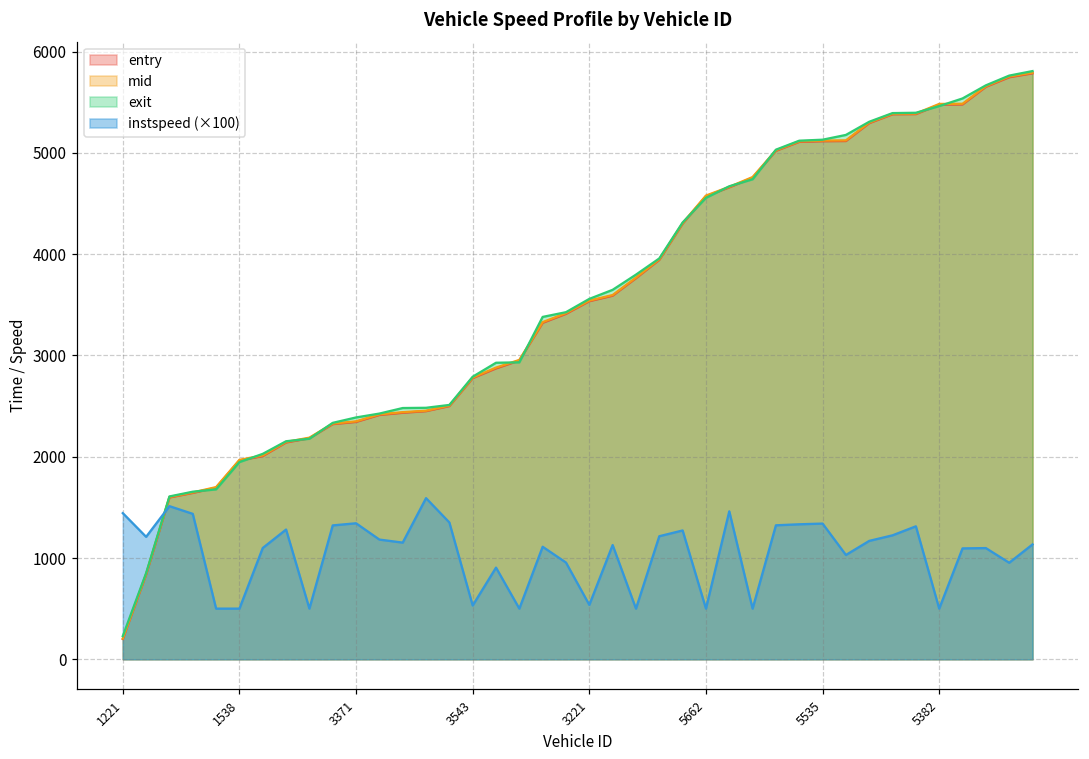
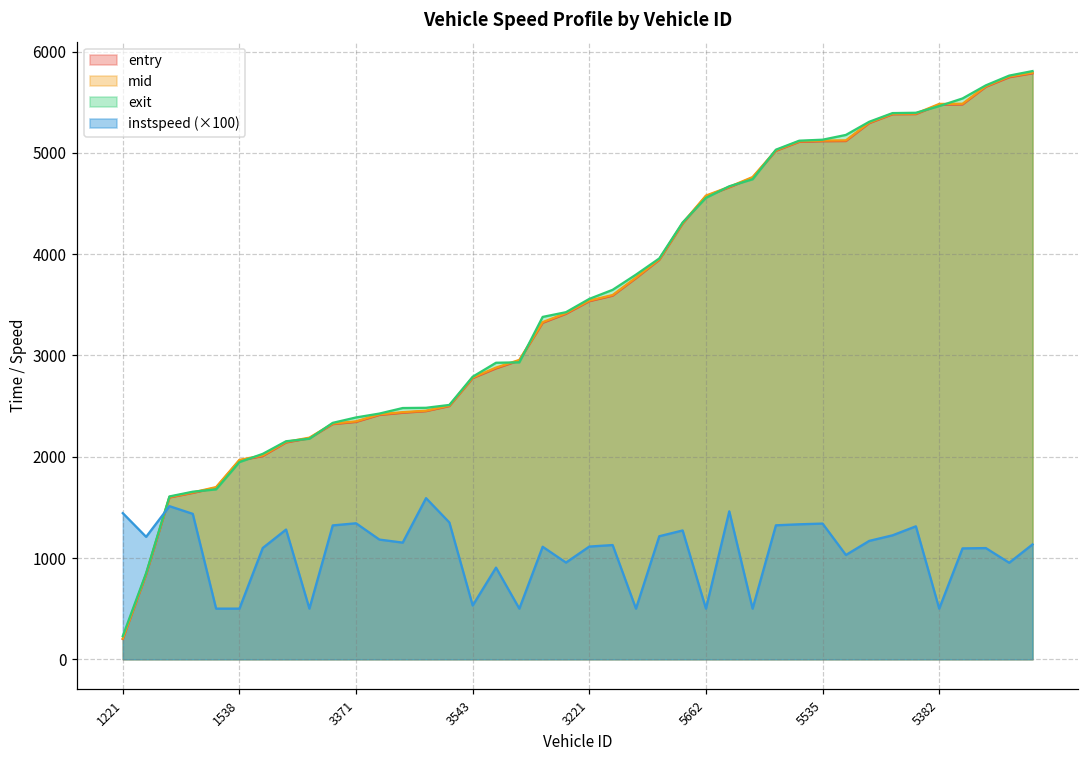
instspeed (×100), 3221: 500 -> 1100
